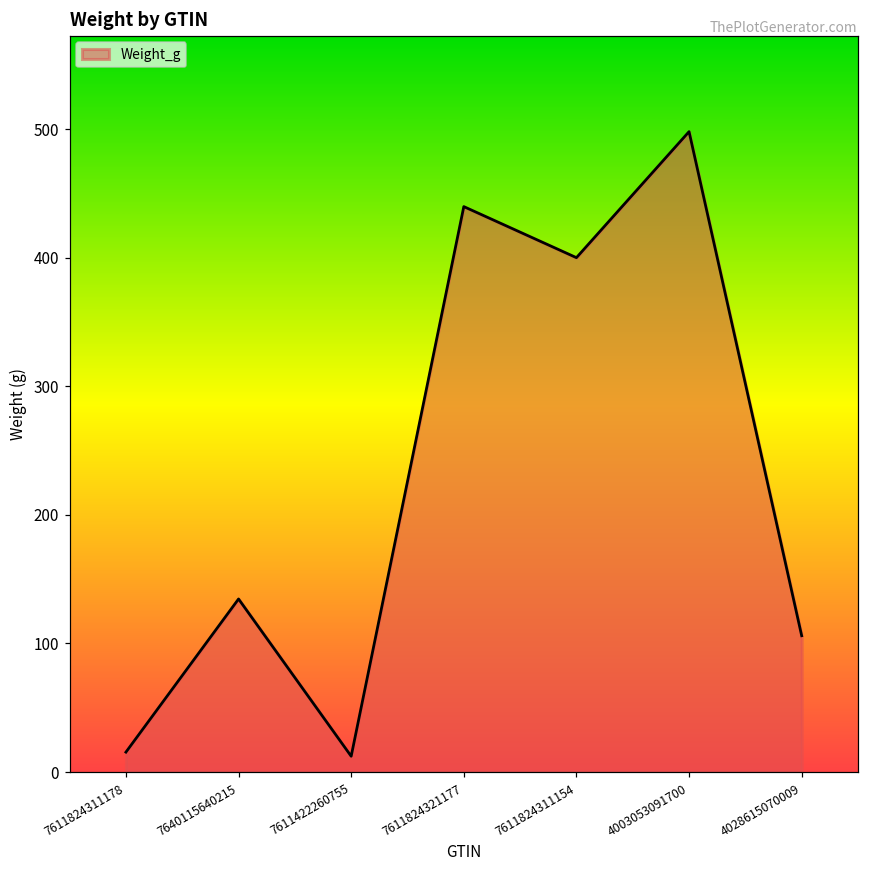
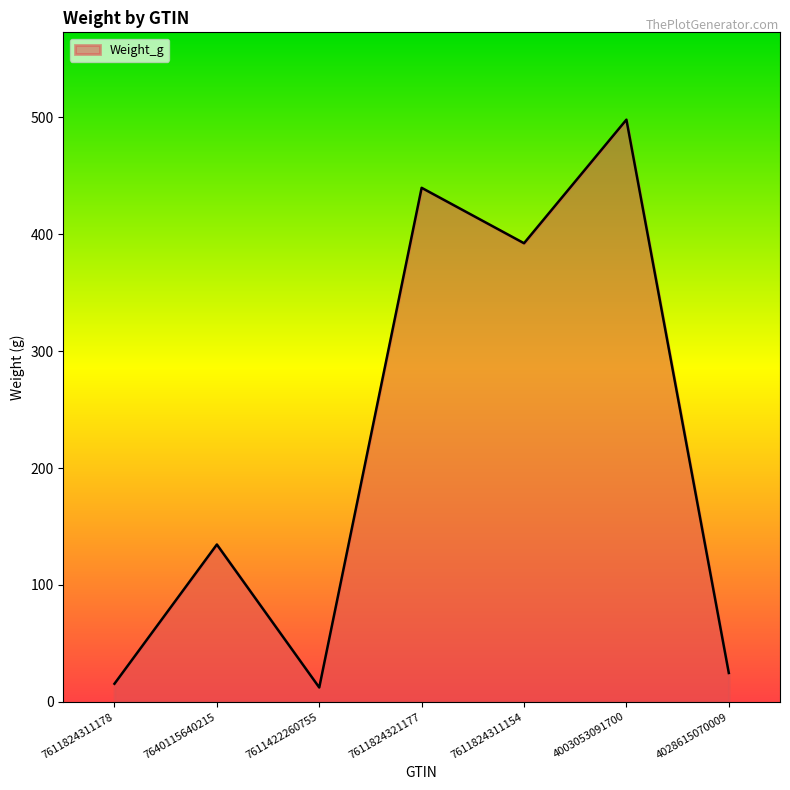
7611824311154: 400 -> 392
4028615070009: 106 -> 25
